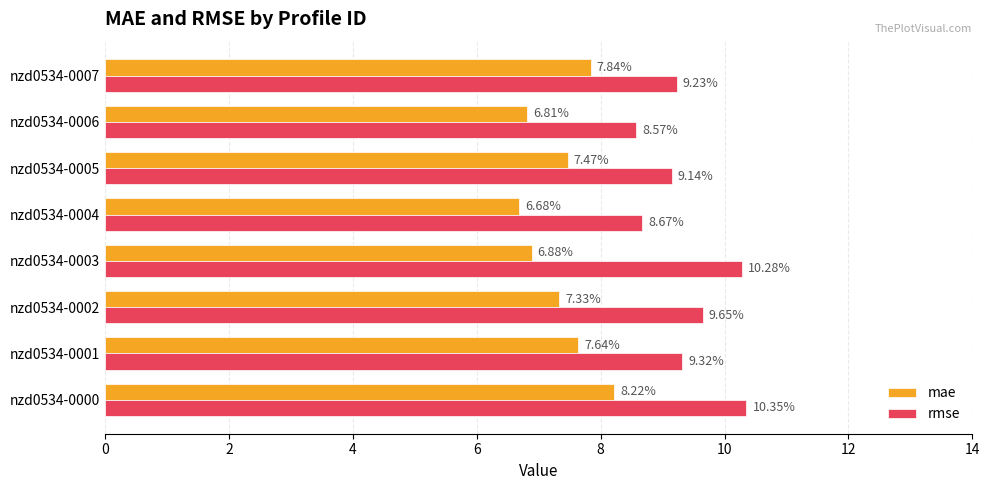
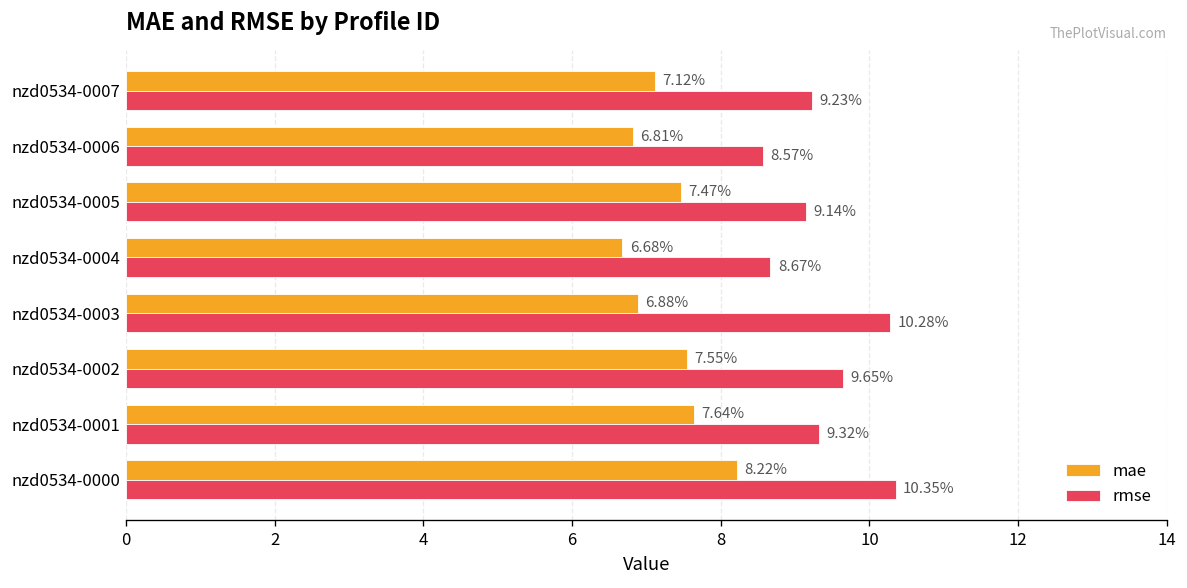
mae, nzd0534-0007: 7.84% -> 7.12%
mae, nzd0534-0002: 7.33% -> 7.55%
